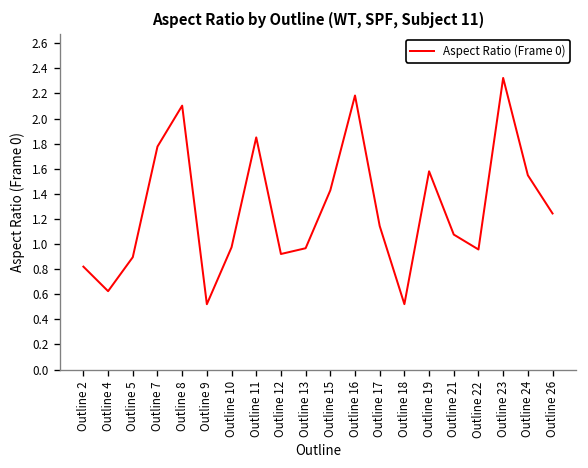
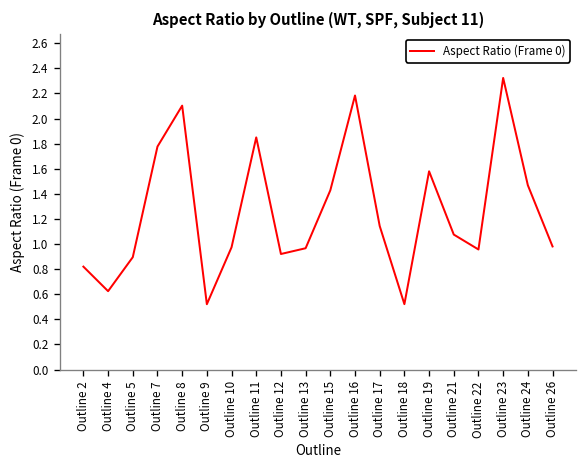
Outline 24: 1.55 -> 1.47
Outline 26: 1.24 -> 0.98
